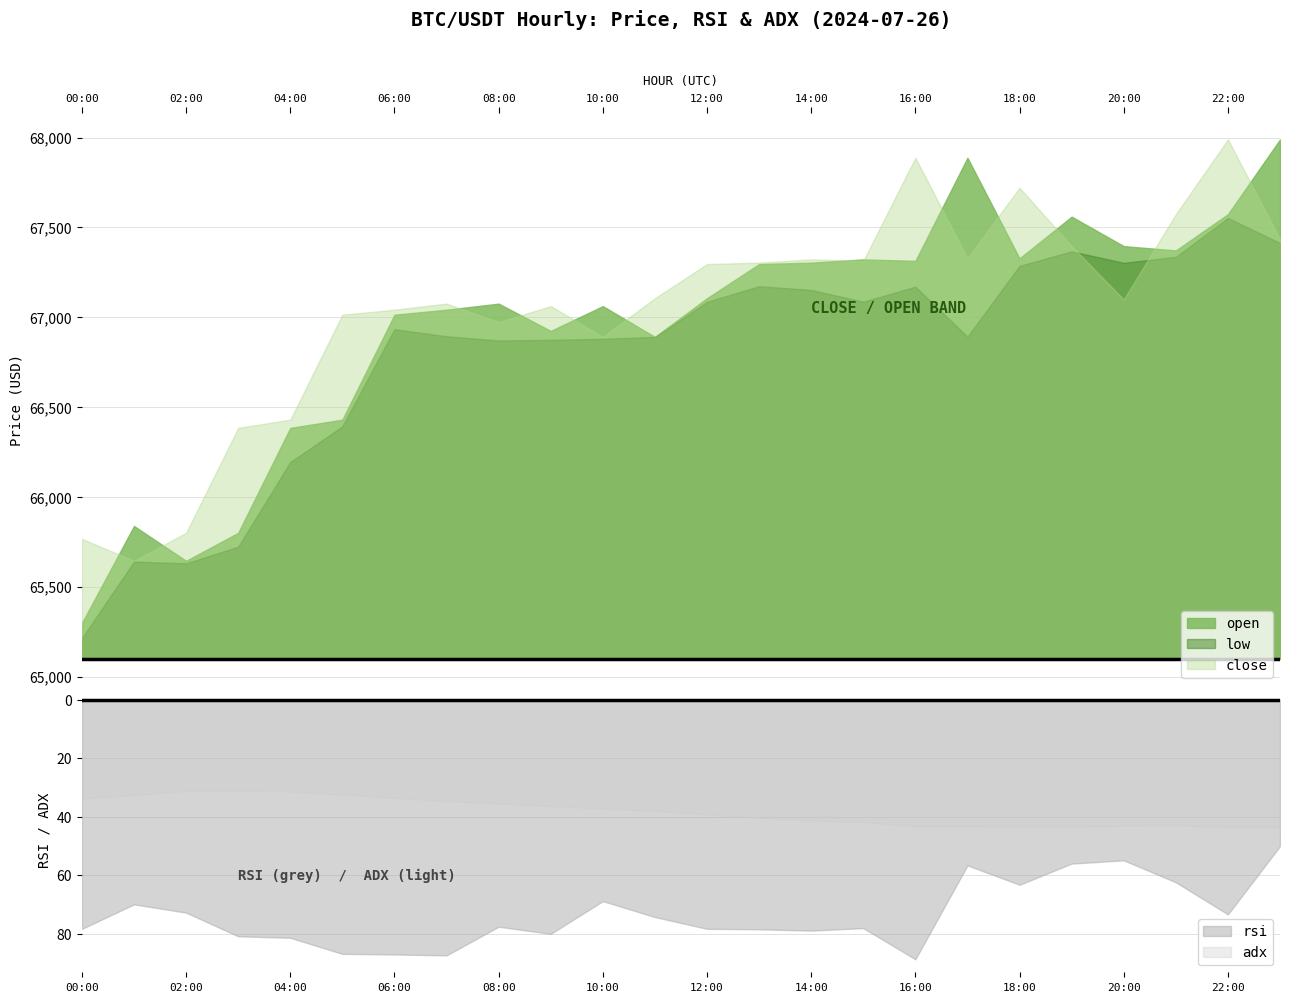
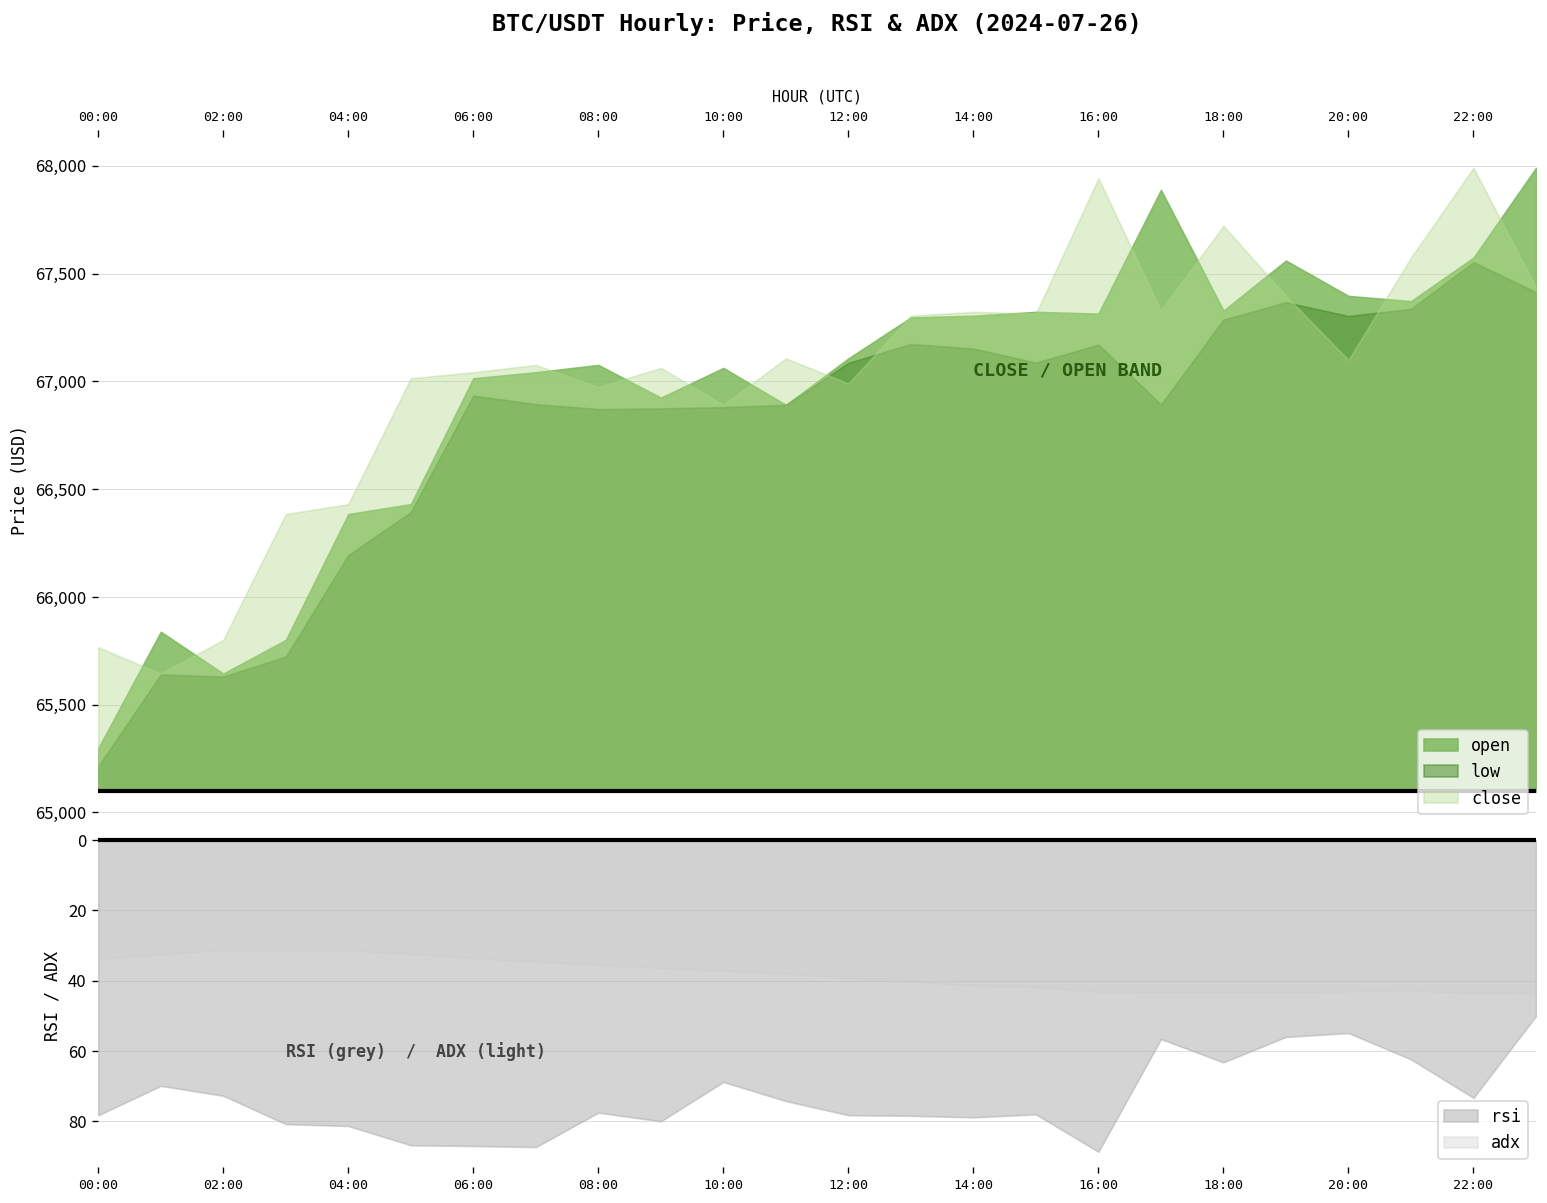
BTC/USDT Hourly: Price, RSI & ADX (2024-07-26), close, 12:00: 67,300 -> 66,990
BTC/USDT Hourly: Price, RSI & ADX (2024-07-26), close, 16:00: 67,890 -> 67,940
